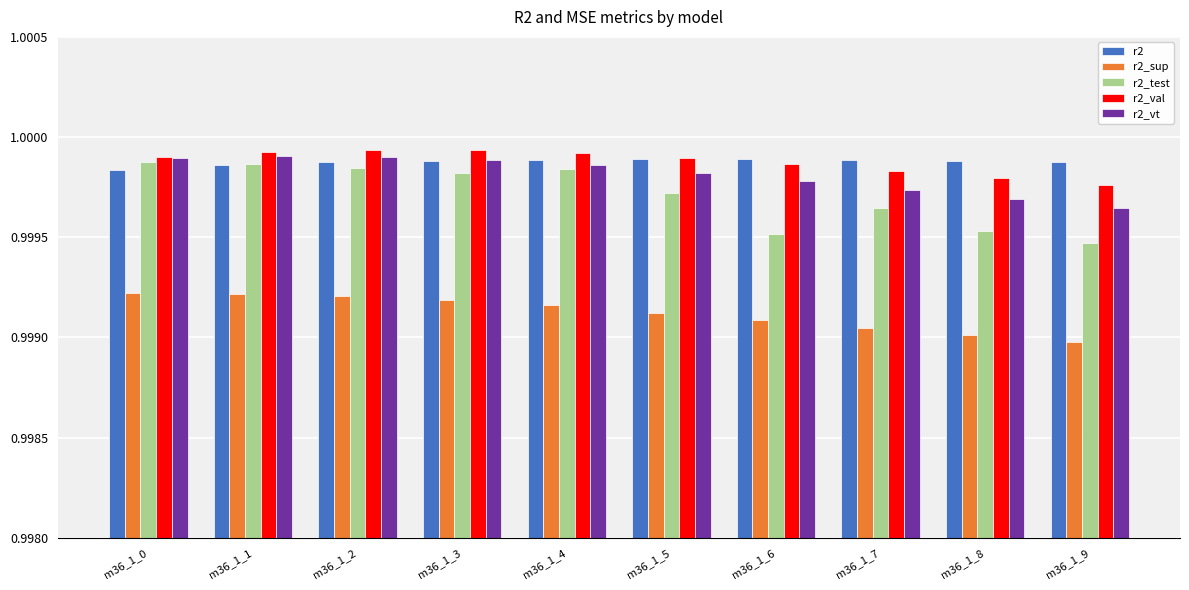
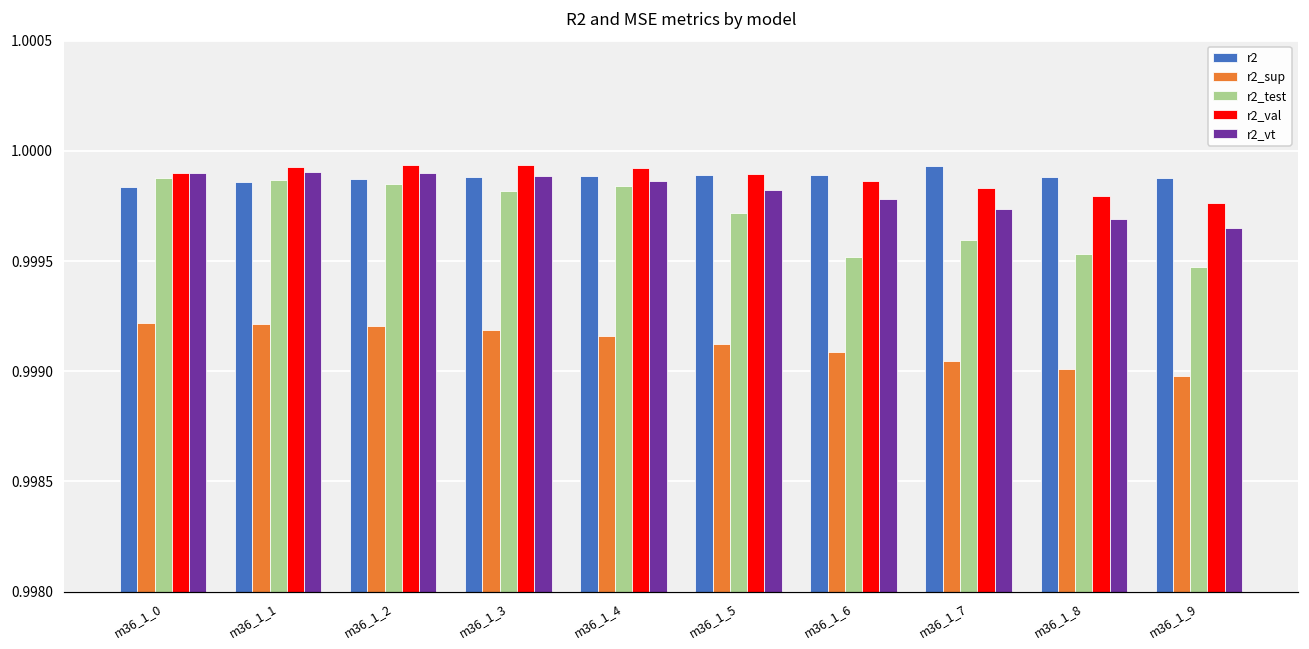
r2, m36_1_7: 0.99989 -> 0.99993
r2_test, m36_1_7: 0.99965 -> 0.99959
